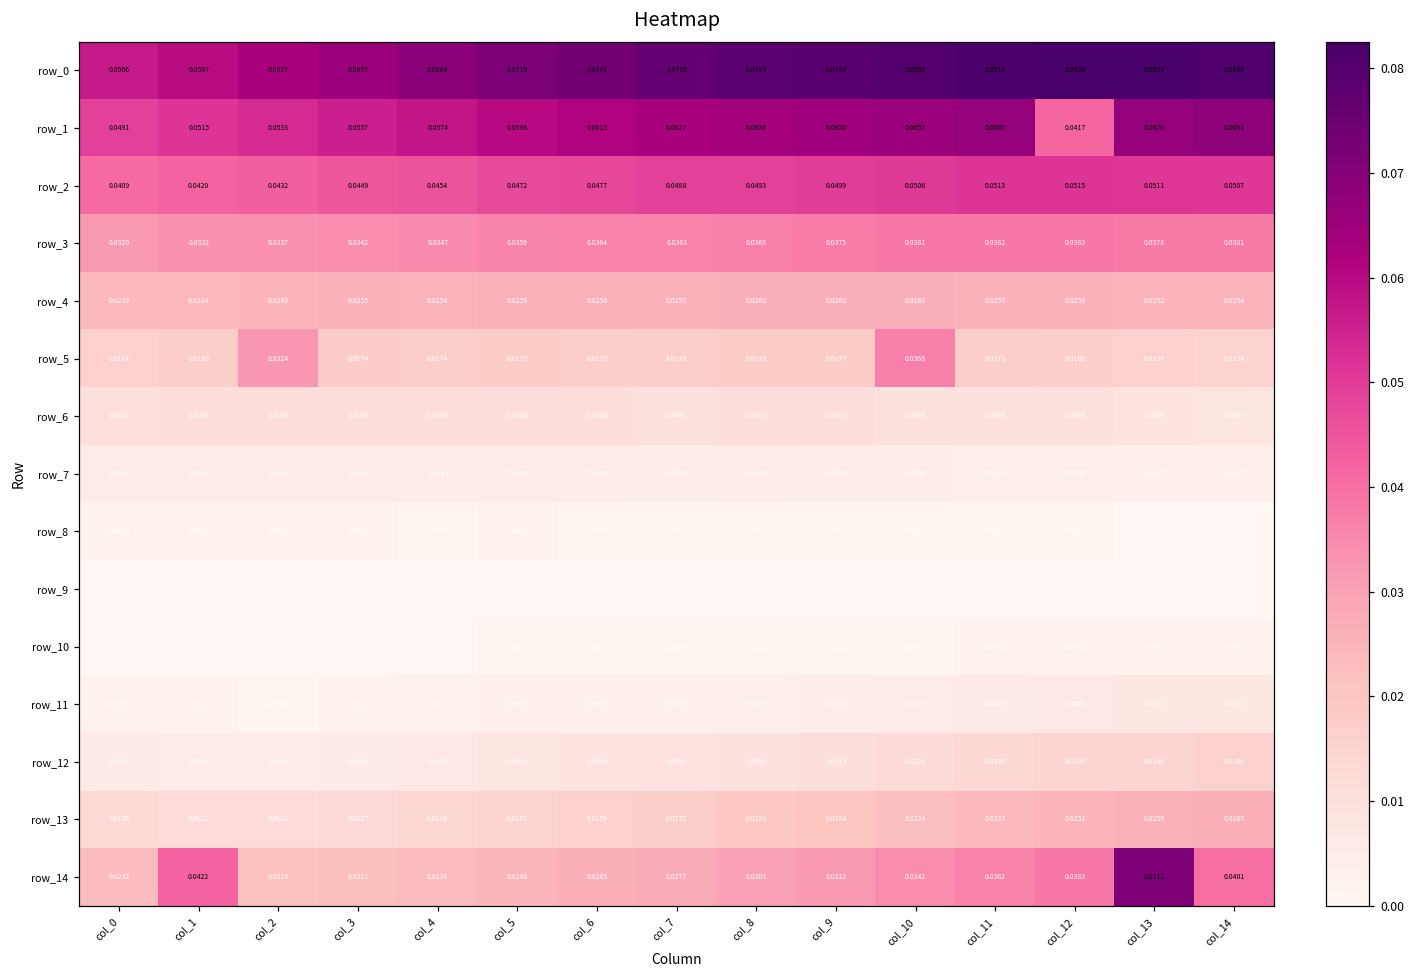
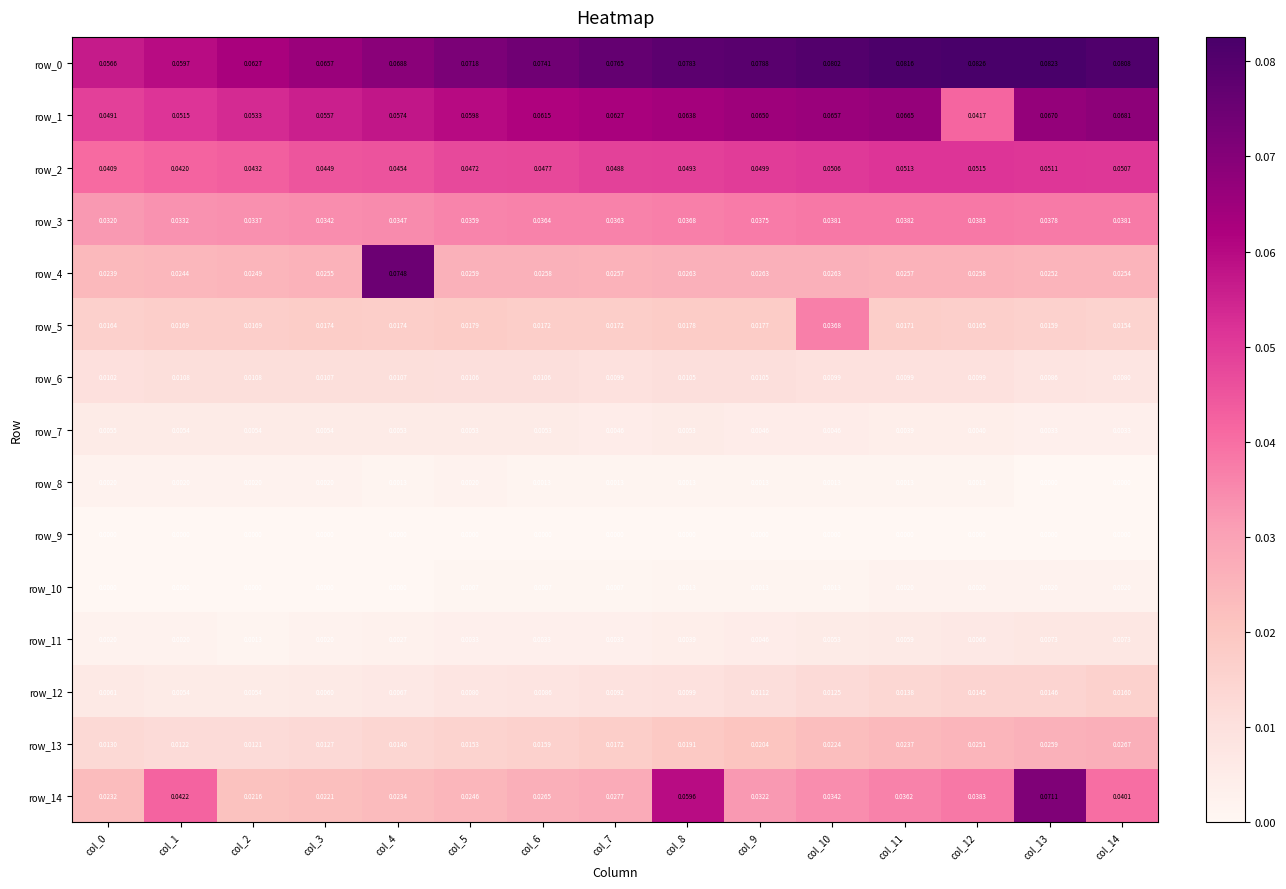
row_4, col_4: 0.0254 -> 0.0748
row_5, col_2: 0.0324 -> 0.0169
row_14, col_8: 0.0303 -> 0.0596
